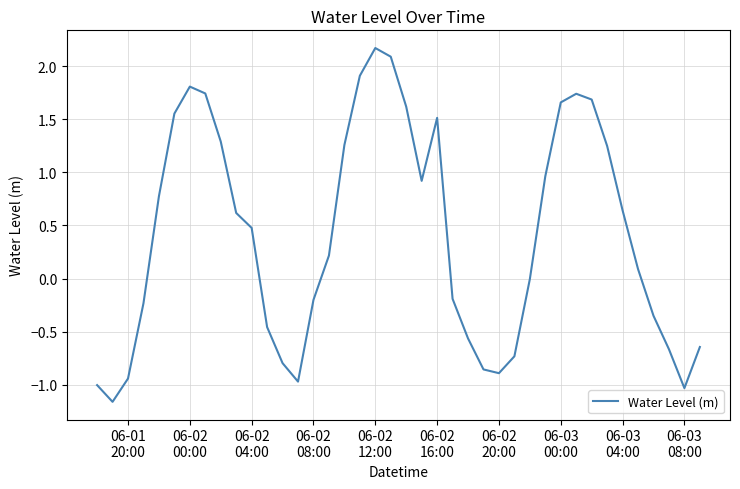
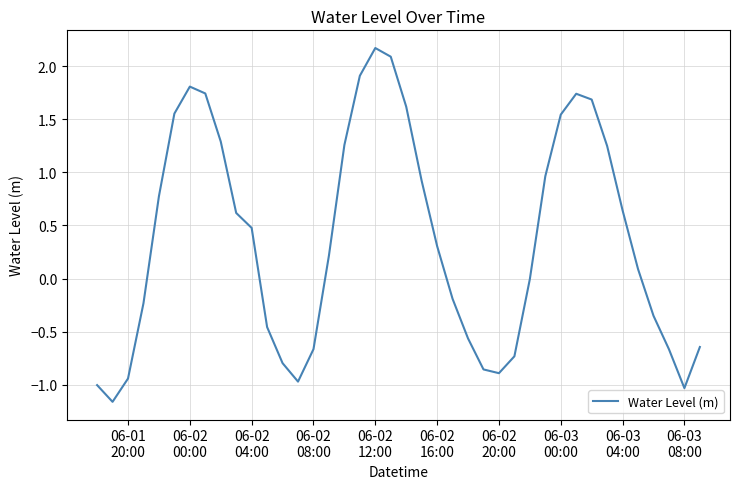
06-02 08:00: -0.20 -> -0.67
06-02 16:00: 1.51 -> 0.31
06-03 00:00: 1.66 -> 1.54
